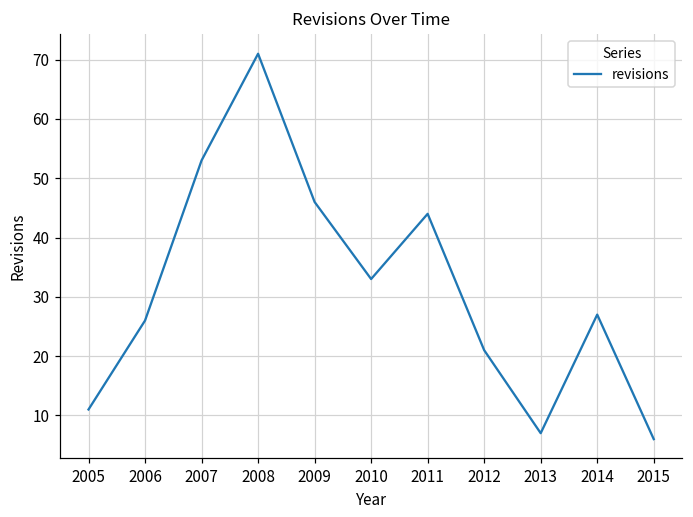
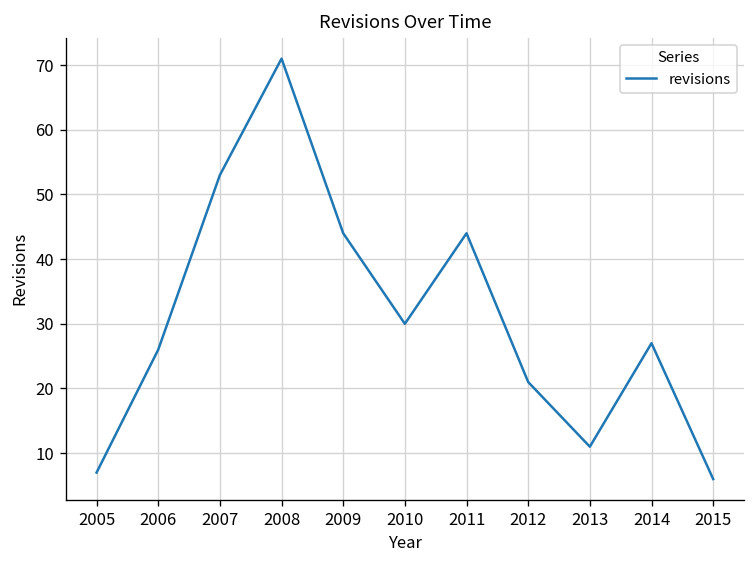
2005: 11 -> 7
2009: 46 -> 44
2010: 33 -> 30
2013: 7 -> 11
